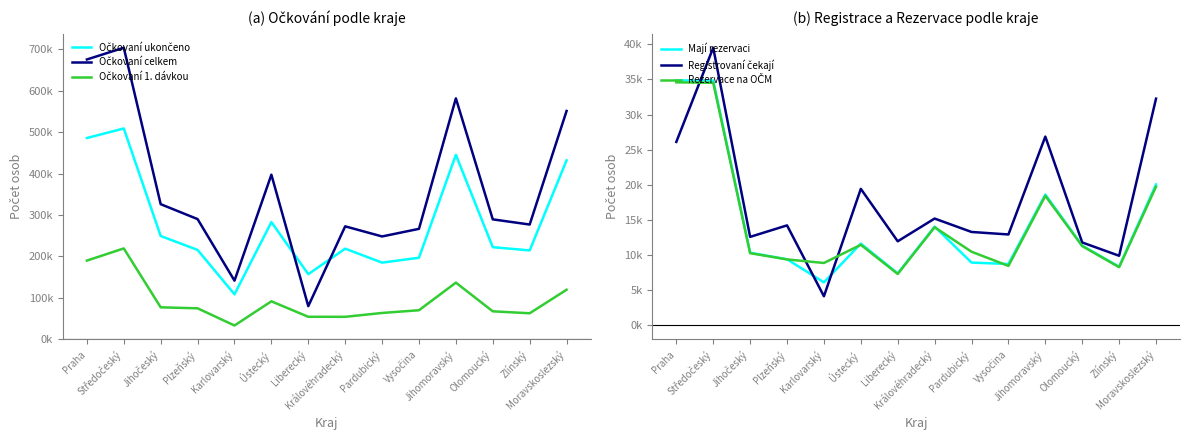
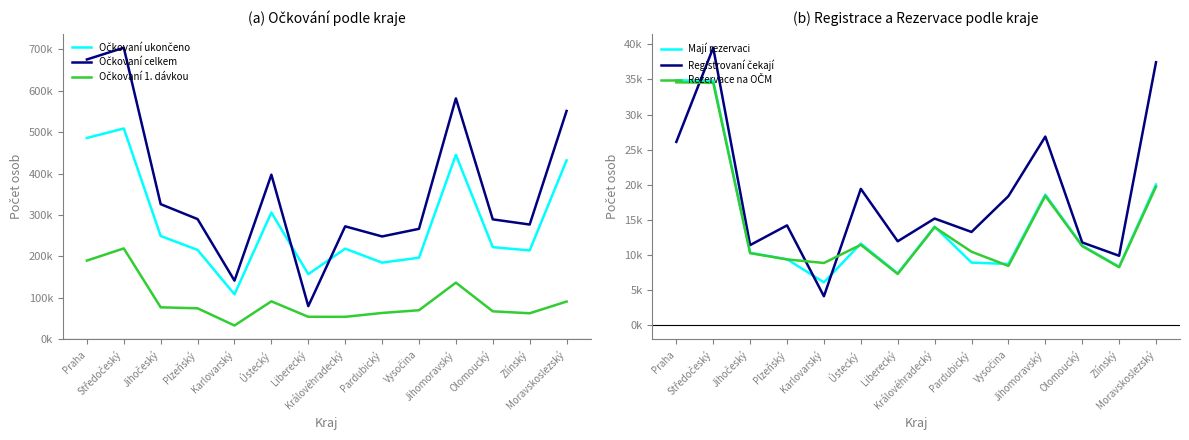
(a) Očkování podle kraje, Očkovaní ukončeno, Ústecký: 280000 -> 310000
(a) Očkování podle kraje, Očkovaní 1. dávkou, Moravskoslezský: 120000 -> 90000
(b) Registrace a Rezervace podle kraje, Registrovaní čekají, Jihočeský: 13000 -> 11000
(b) Registrace a Rezervace podle kraje, Registrovaní čekají, Vysočina: 13000 -> 18000
(b) Registrace a Rezervace podle kraje, Registrovaní čekají, Moravskoslezský: 32000 -> 37000
